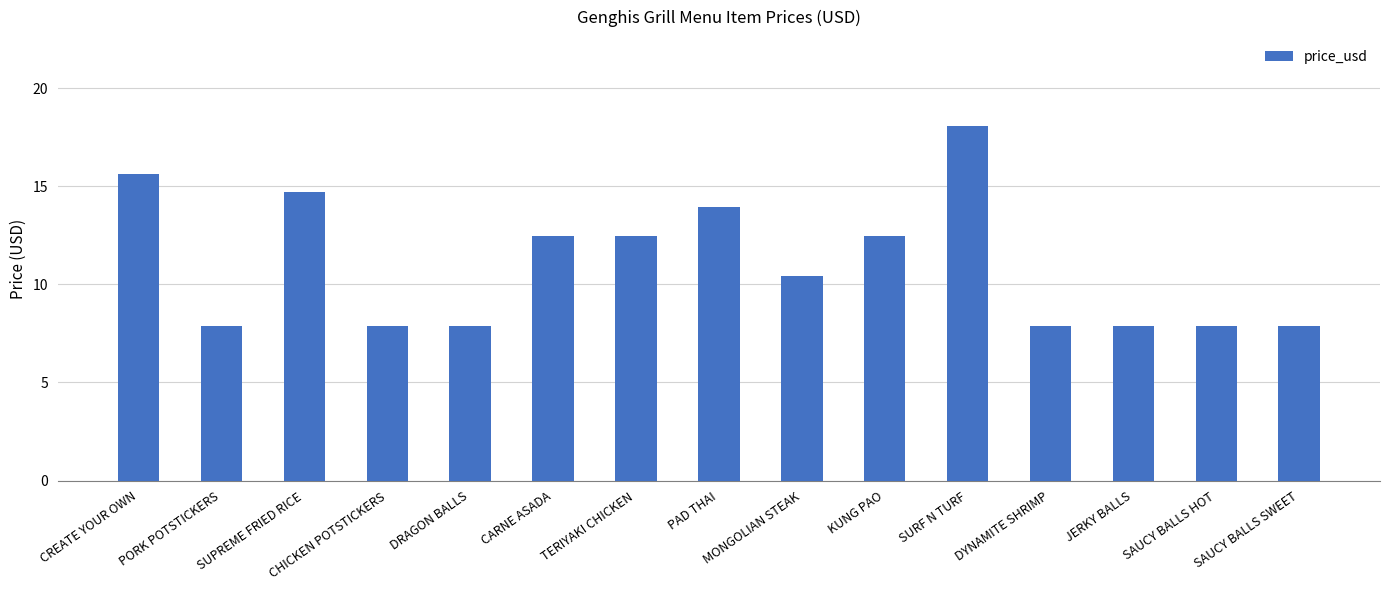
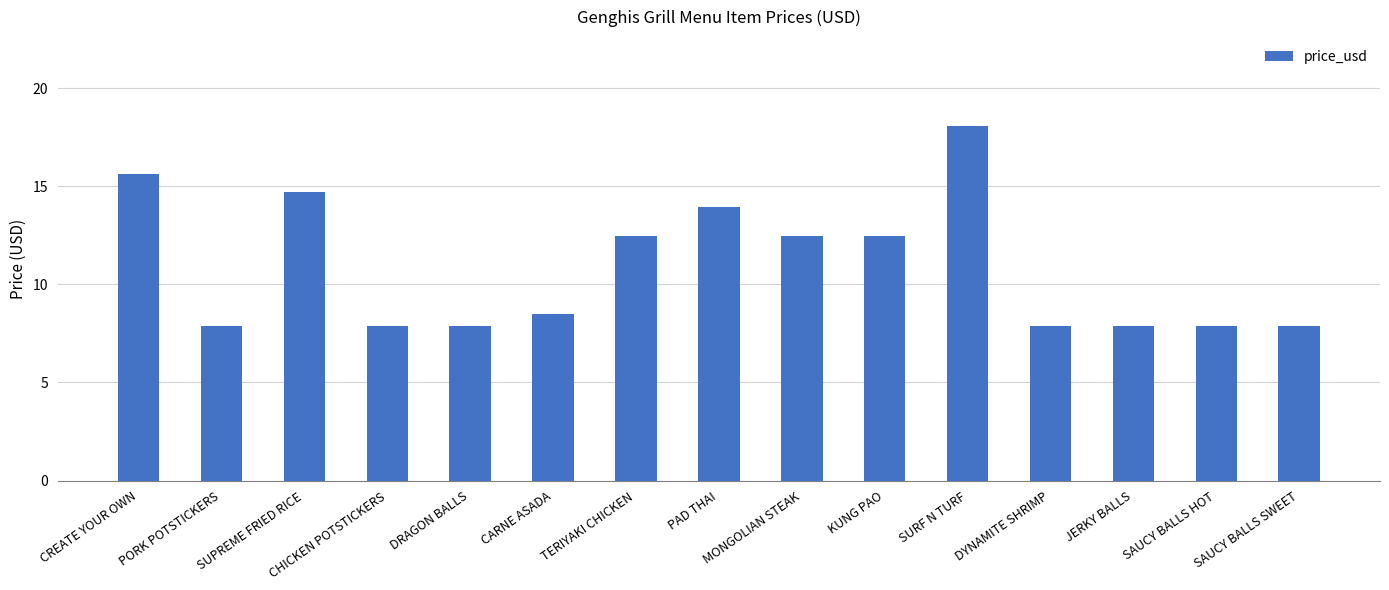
CARNE ASADA: 12.5 -> 8.5
MONGOLIAN STEAK: 10.4 -> 12.5
